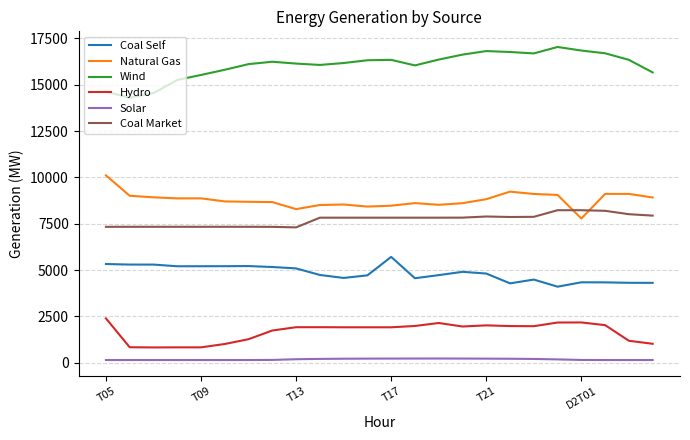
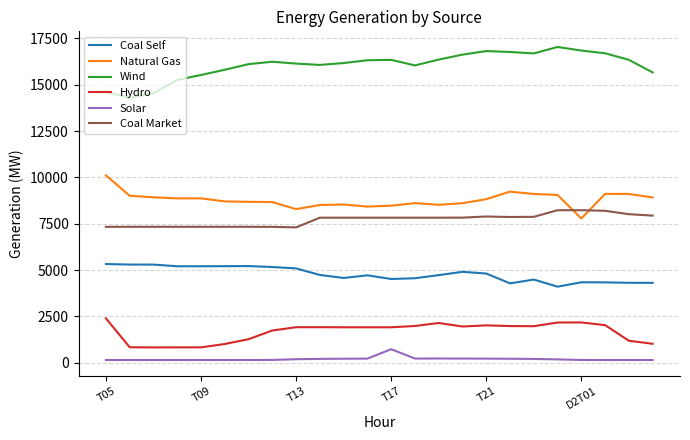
Coal Self, T17: 5700 -> 4500
Solar, T17: 200 -> 700
